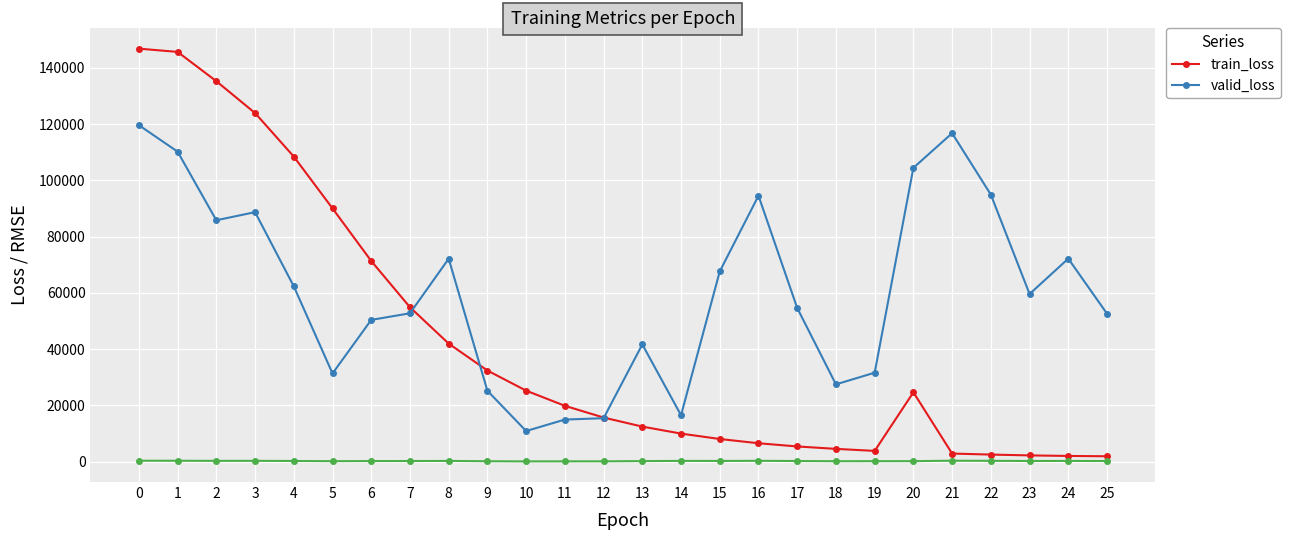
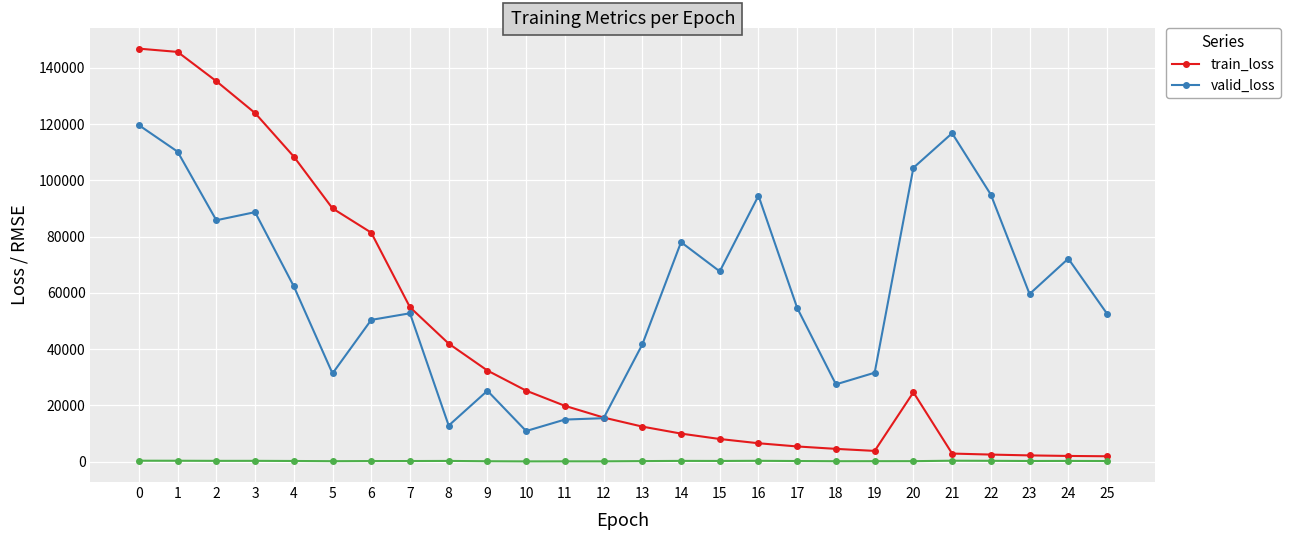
train_loss, 6: 71000 -> 81000
valid_loss, 8: 72000 -> 13000
valid_loss, 14: 17000 -> 78000
